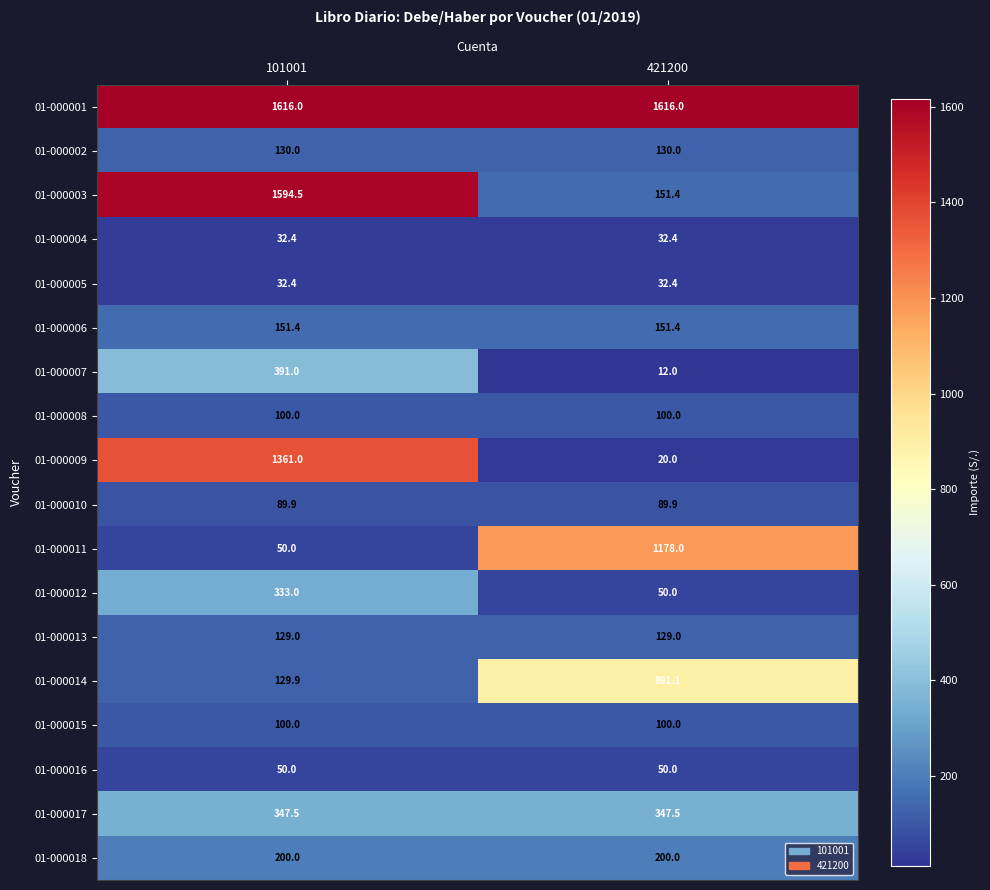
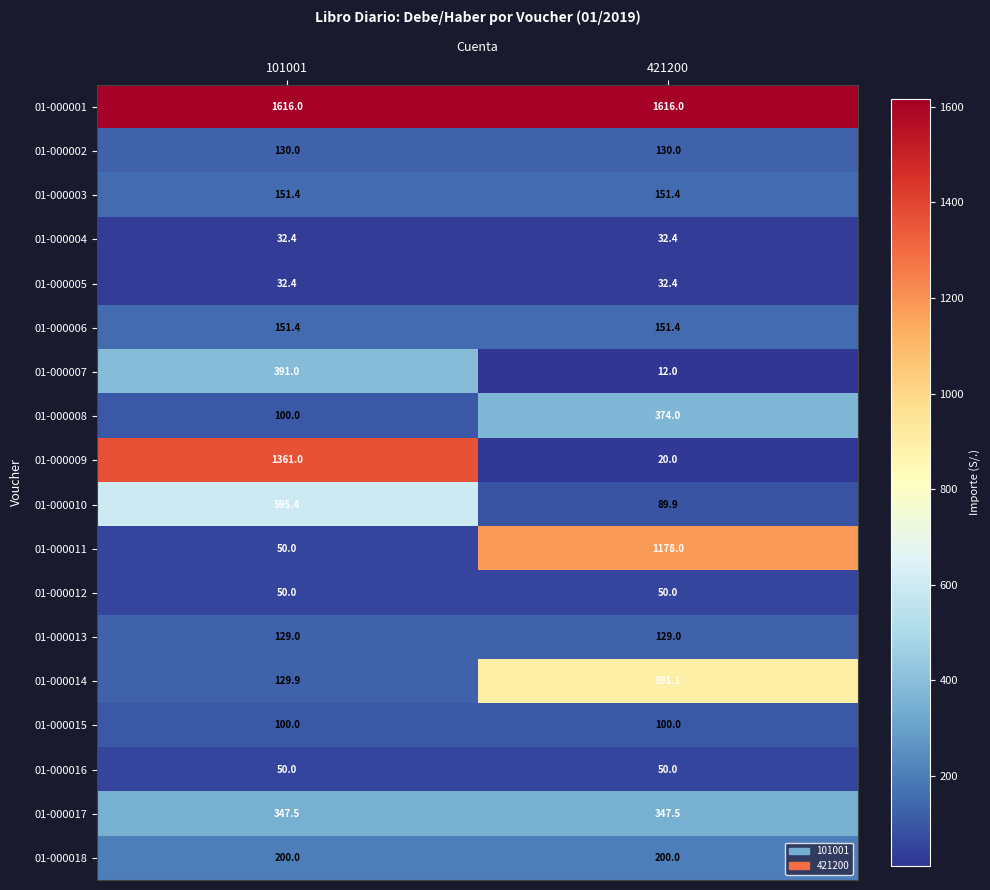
01-000003, 101001: 1594.5 -> 151.4
01-000008, 421200: 100.0 -> 374.0
01-000010, 101001: 89.9 -> 595.4
01-000012, 101001: 333.0 -> 50.0
